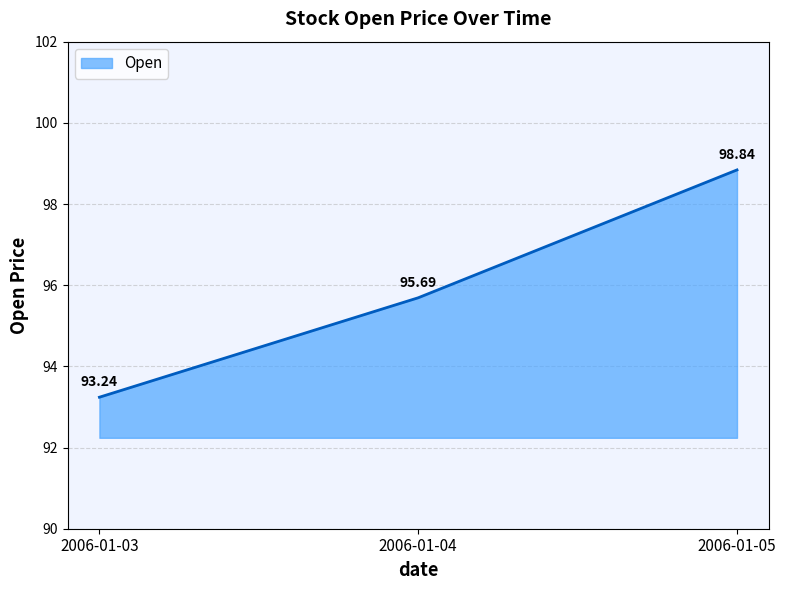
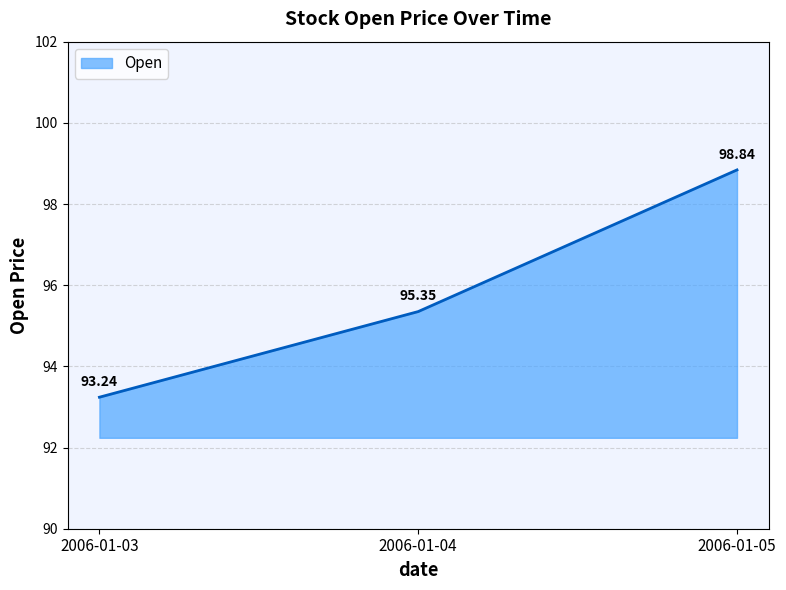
2006-01-04: 95.69 -> 95.35
